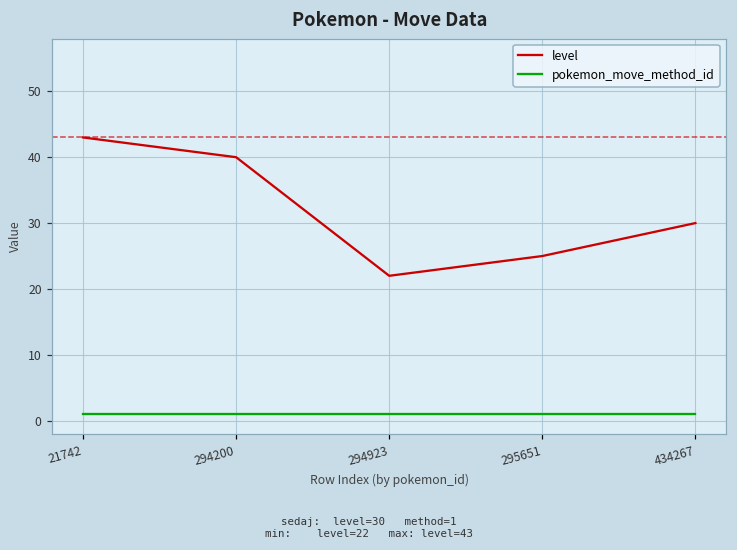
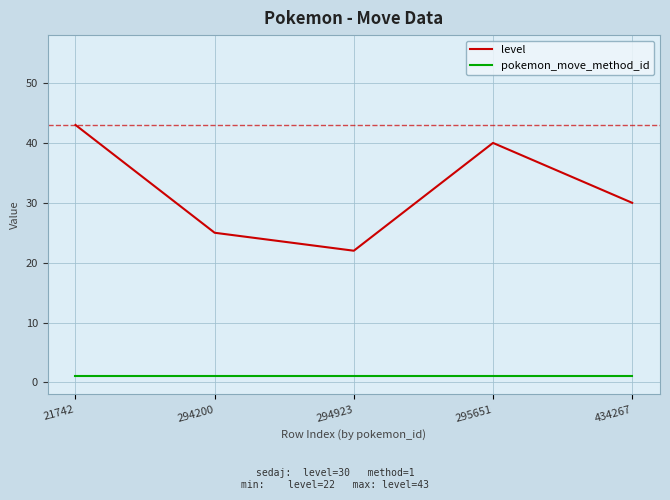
level, 294200: 40 -> 25
level, 295651: 25 -> 40
